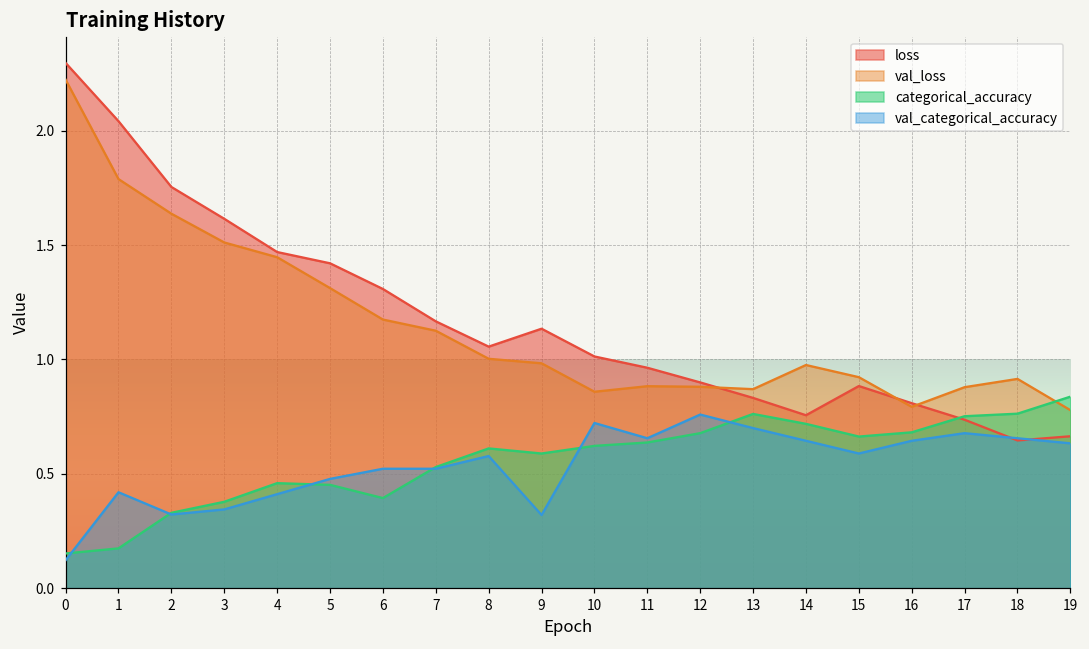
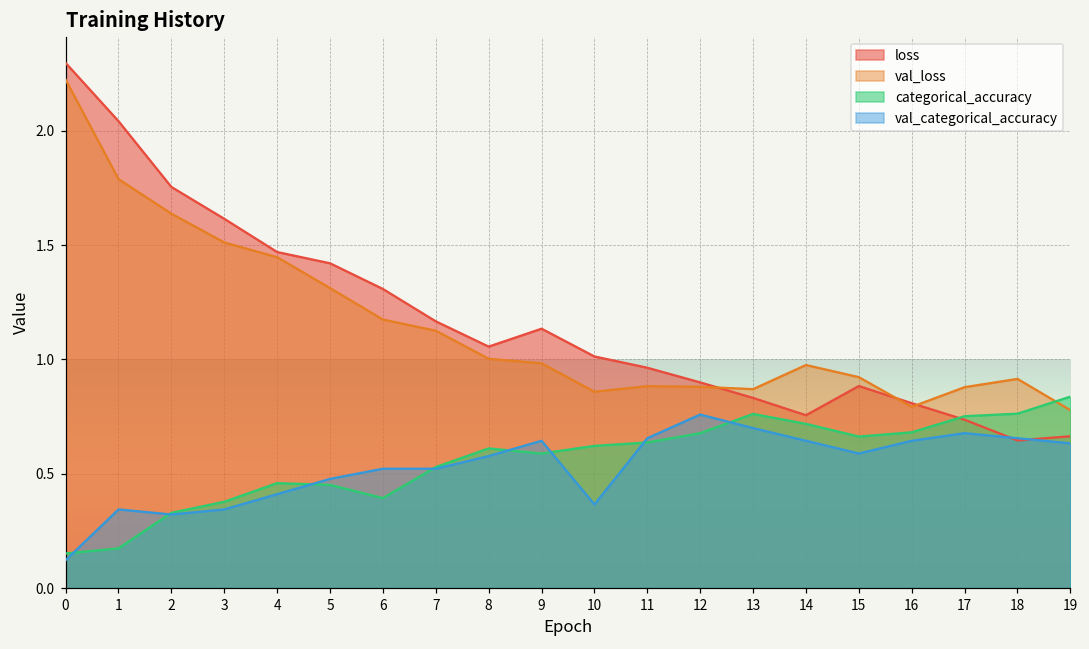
val_categorical_accuracy, 1: 0.42 -> 0.34
val_categorical_accuracy, 9: 0.32 -> 0.64
val_categorical_accuracy, 10: 0.72 -> 0.37
